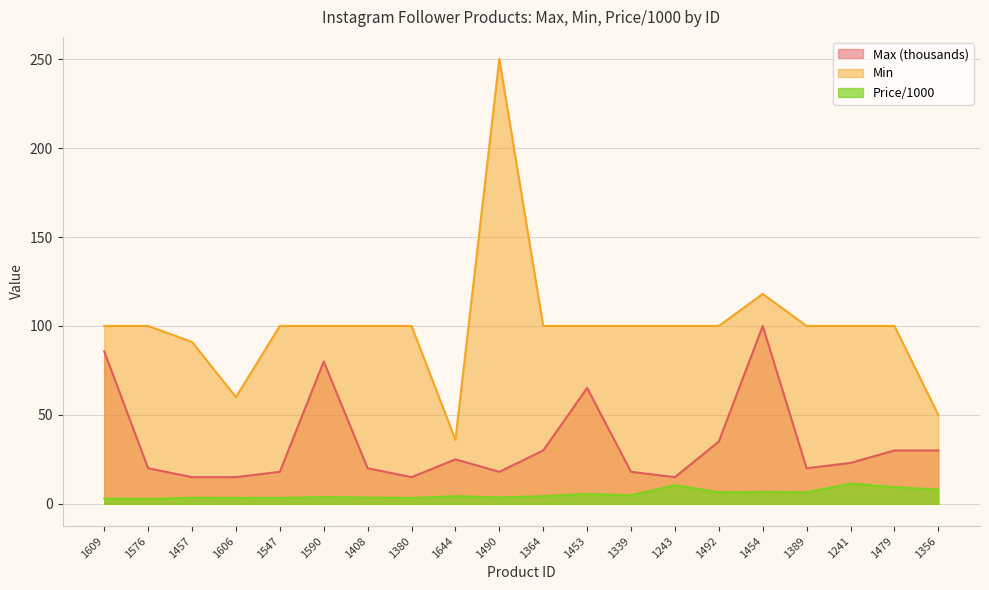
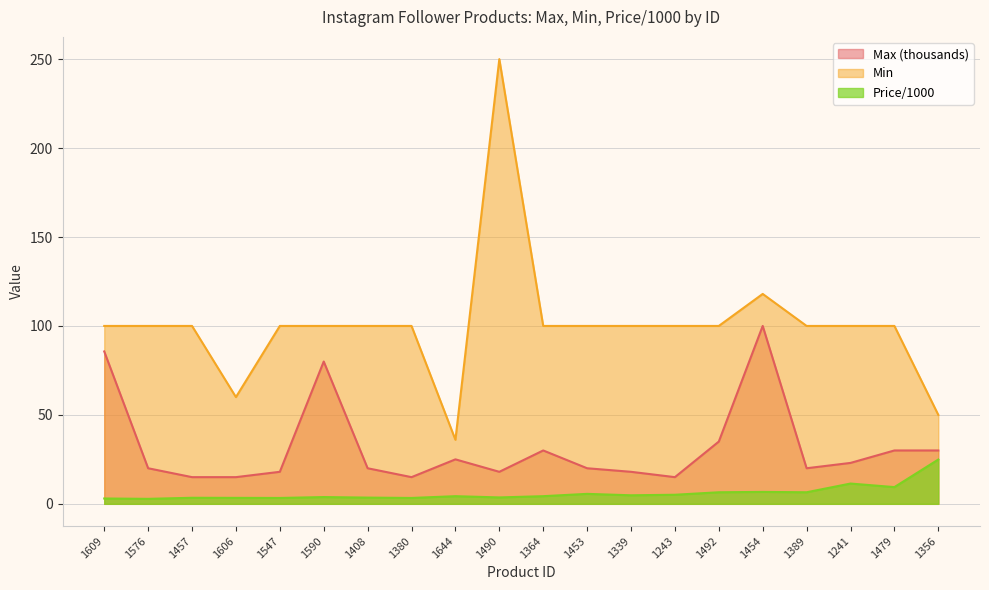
Min, 1457: 91 -> 100
Max (thousands), 1453: 65 -> 20
Price/1000, 1243: 11 -> 5
Price/1000, 1356: 8 -> 25
